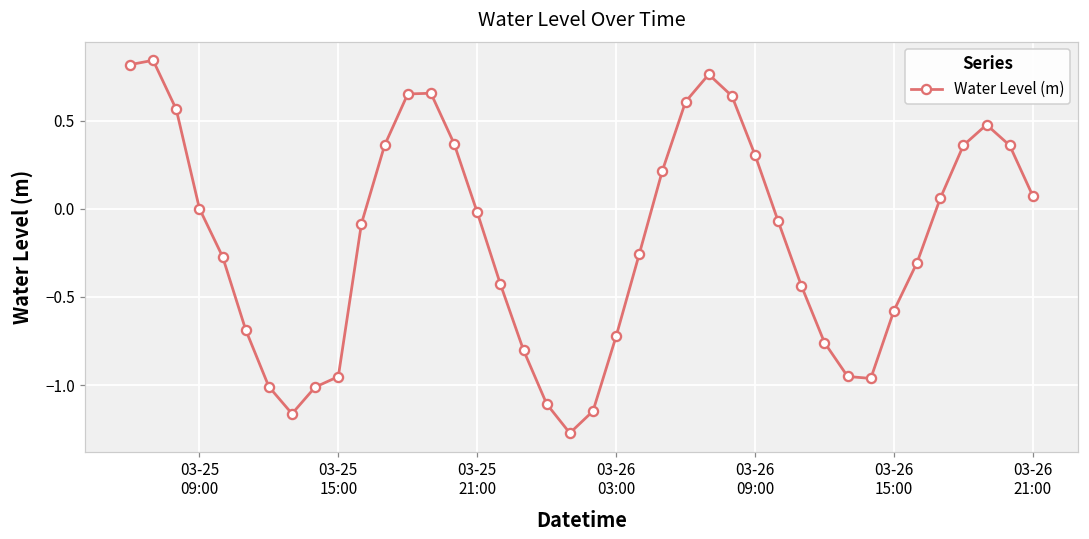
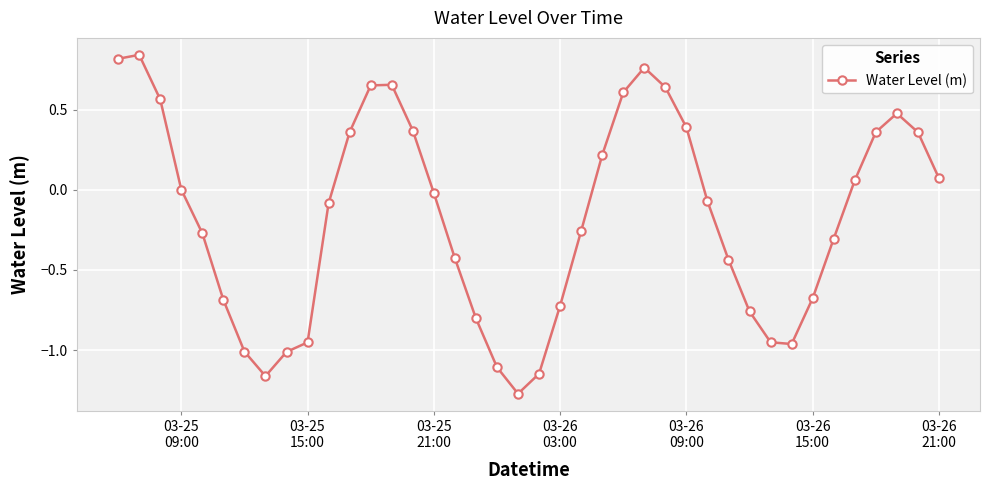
03-26 09:00: 0.31 -> 0.39
03-26 15:00: -0.58 -> -0.68
